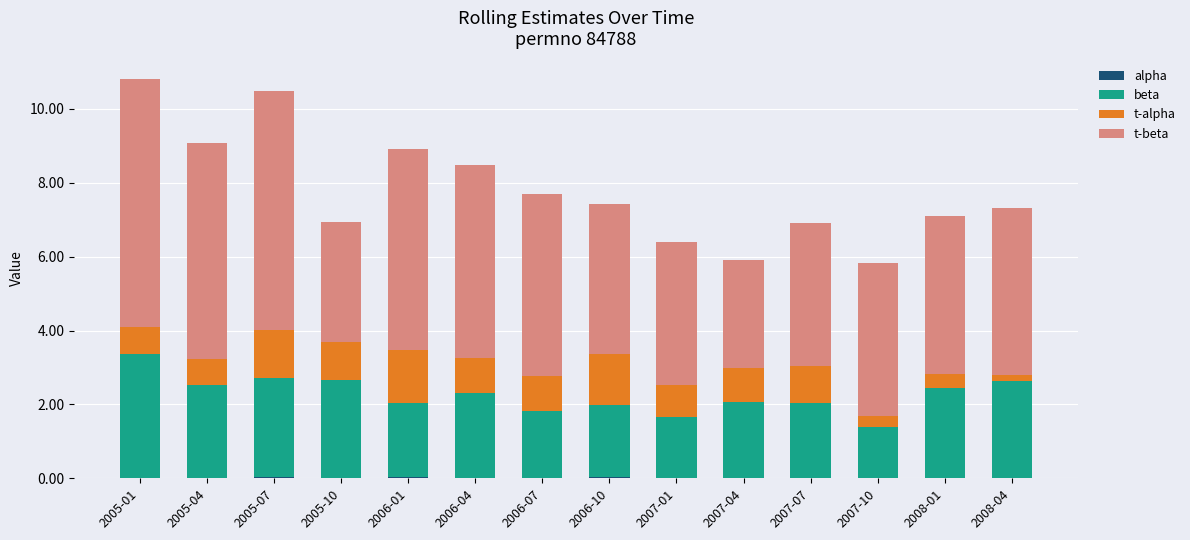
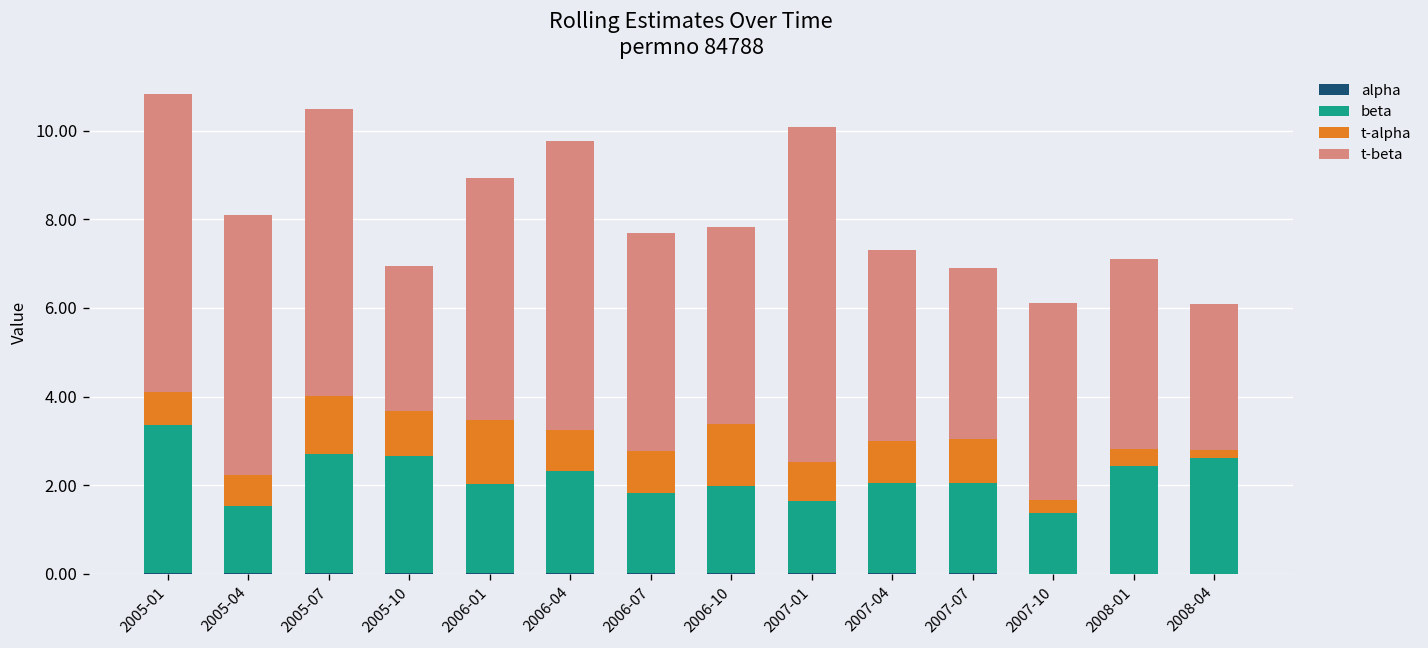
beta, 2005-04: 2.5 -> 1.5
t-beta, 2006-04: 5.2 -> 6.5
t-beta, 2006-10: 4.1 -> 4.5
t-beta, 2007-01: 3.9 -> 7.6
t-beta, 2007-04: 2.9 -> 4.3
t-beta, 2007-10: 4.2 -> 4.4
t-beta, 2008-04: 4.5 -> 3.3
